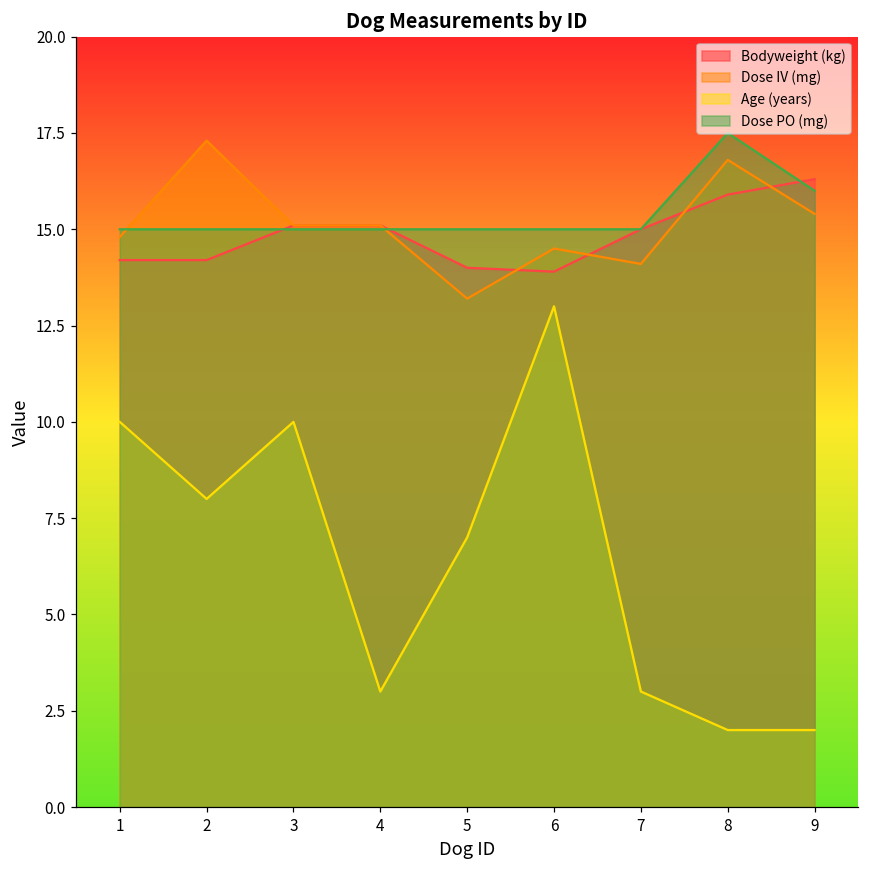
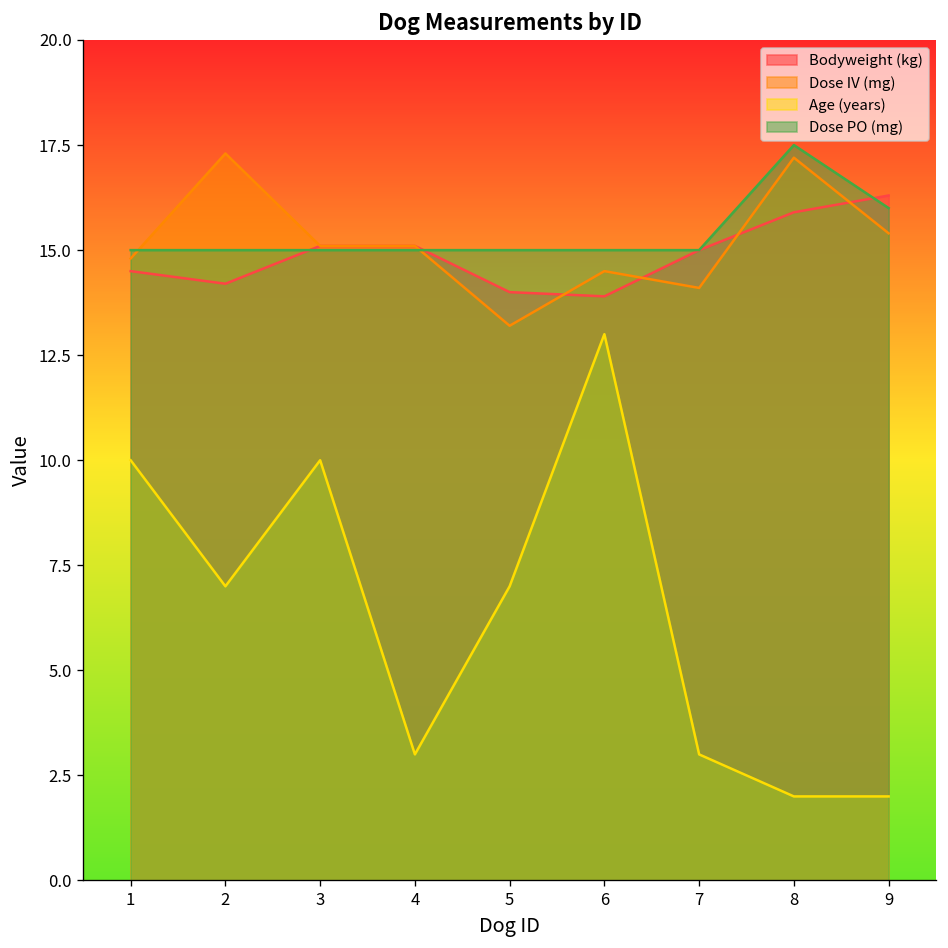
Bodyweight (kg), 1: 14.2 -> 14.5
Age (years), 2: 8 -> 7
Dose IV (mg), 8: 16.8 -> 17.2
